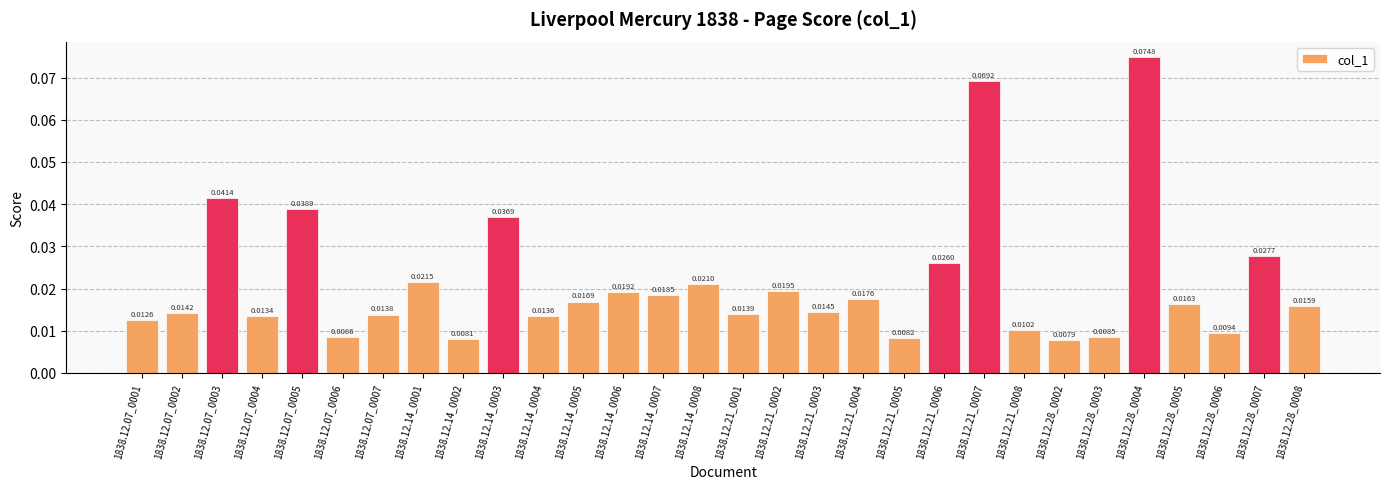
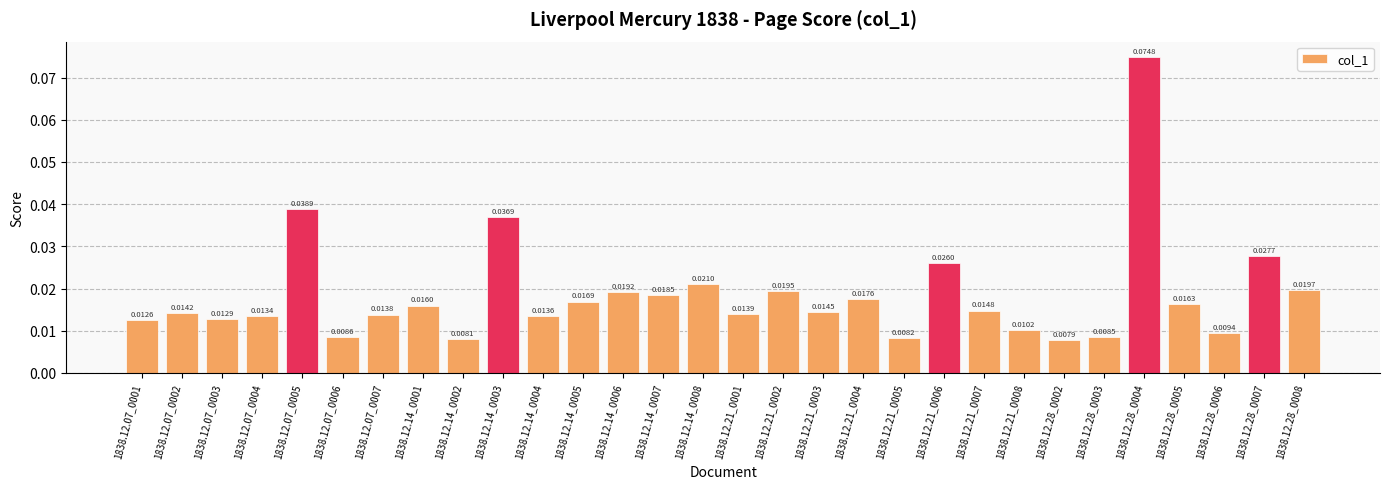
1838.12.07_0003: 0.0414 -> 0.0129
1838.12.14_0001: 0.0215 -> 0.0160
1838.12.21_0007: 0.0692 -> 0.0148
1838.12.28_0008: 0.0159 -> 0.0197
